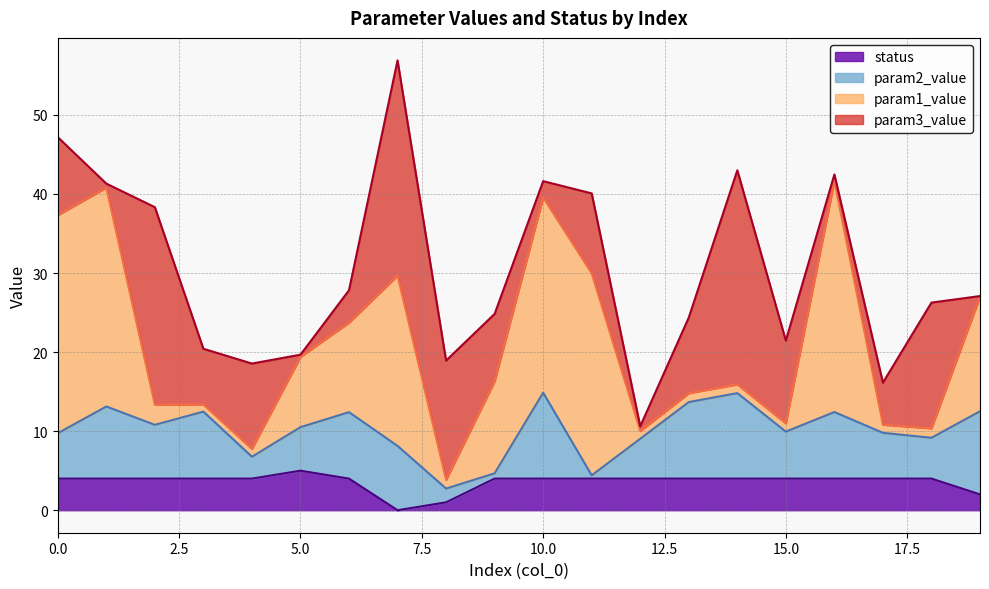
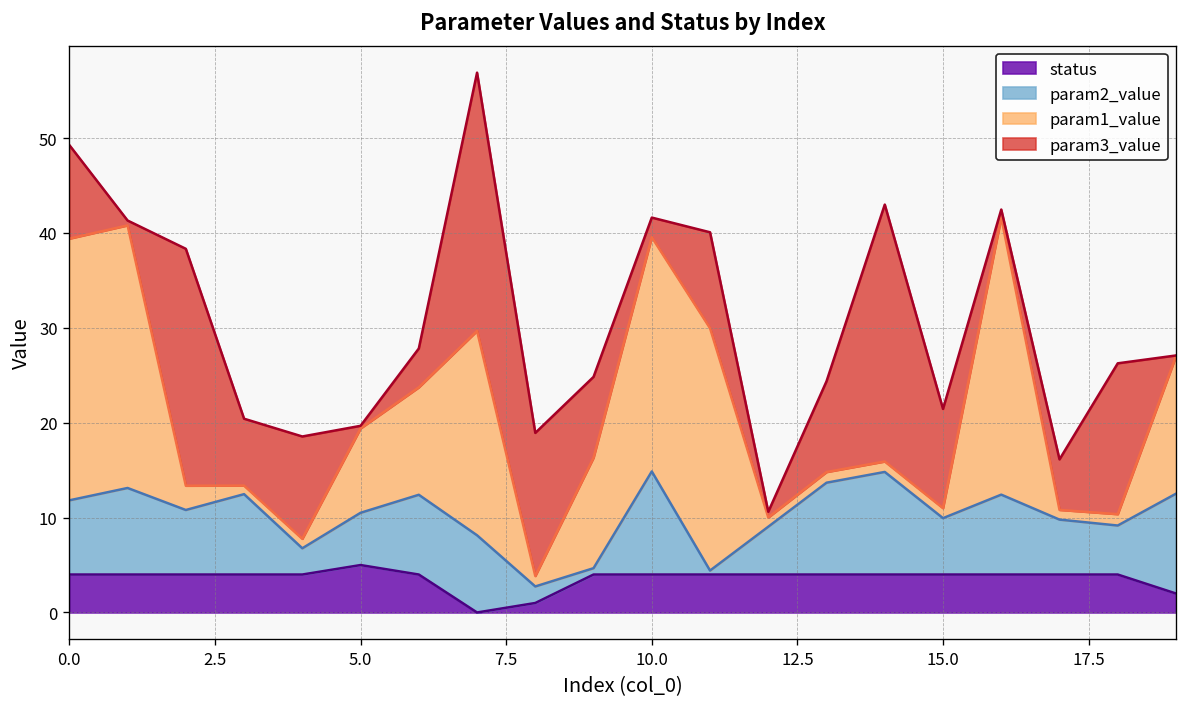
param2_value, 0.0: 6 -> 8
